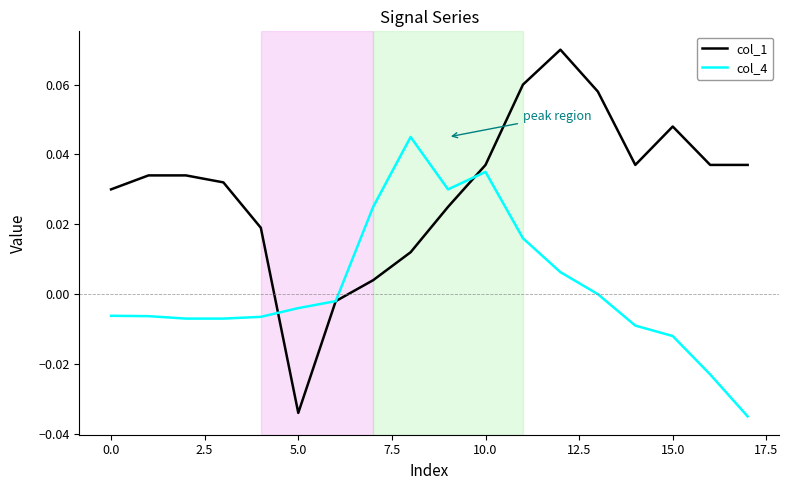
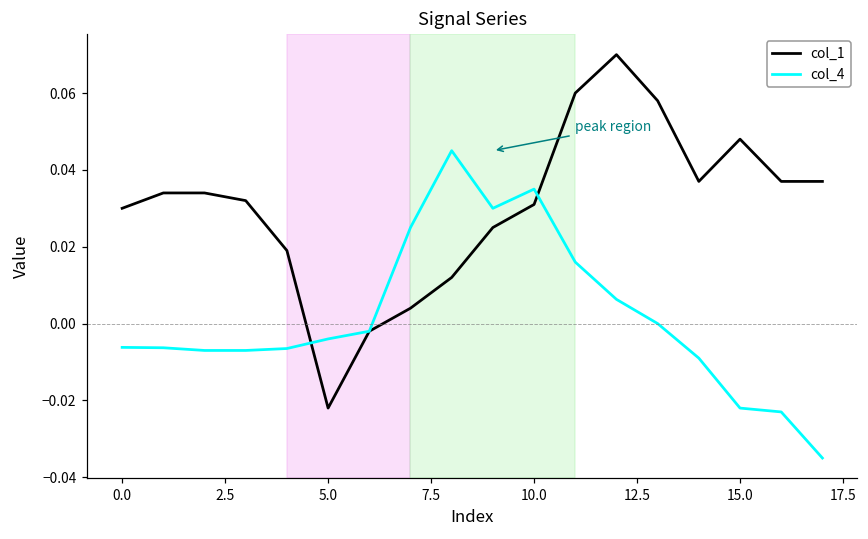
col_1, 5.0: -0.034 -> -0.022
col_1, 10.0: 0.037 -> 0.031
col_4, 15.0: -0.012 -> -0.022
